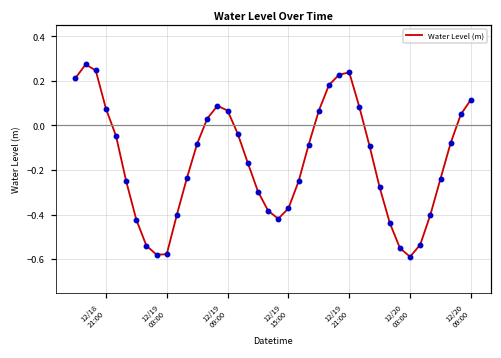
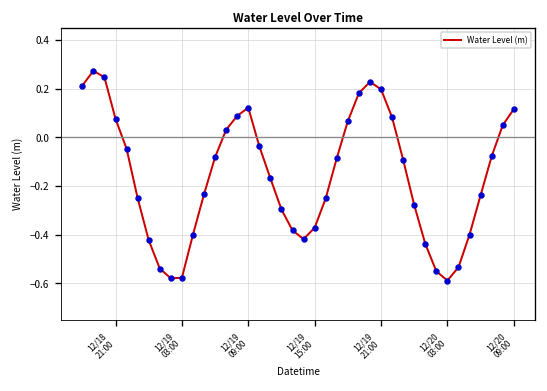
12/19 09:00: 0.07 -> 0.12
12/19 21:00: 0.24 -> 0.20
